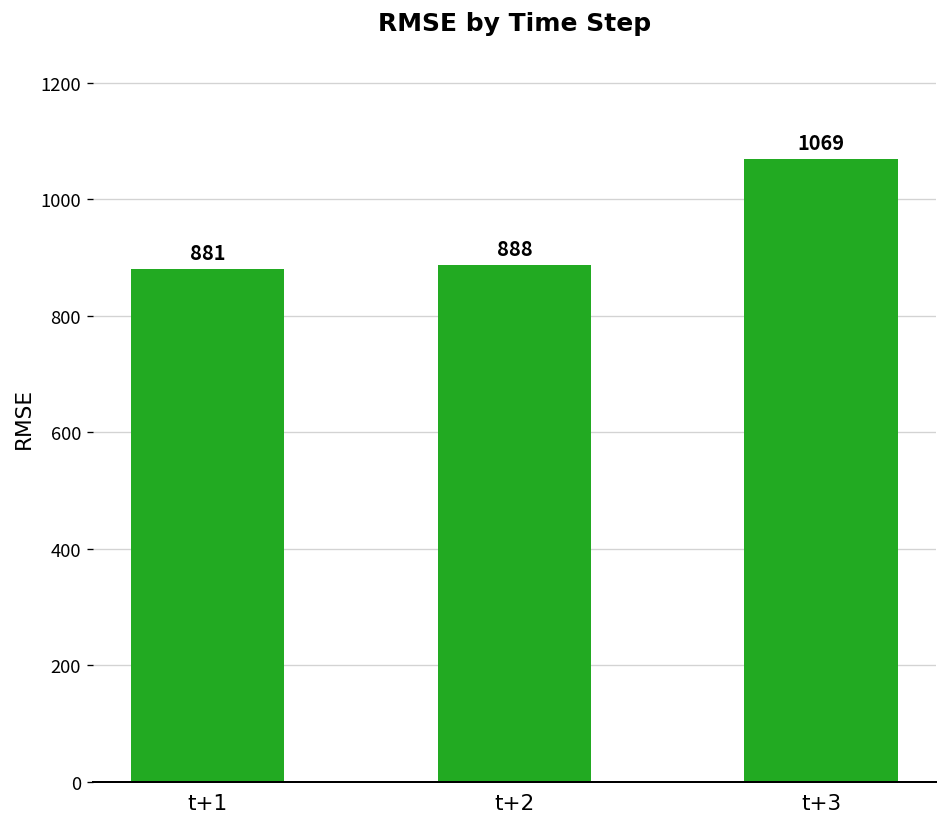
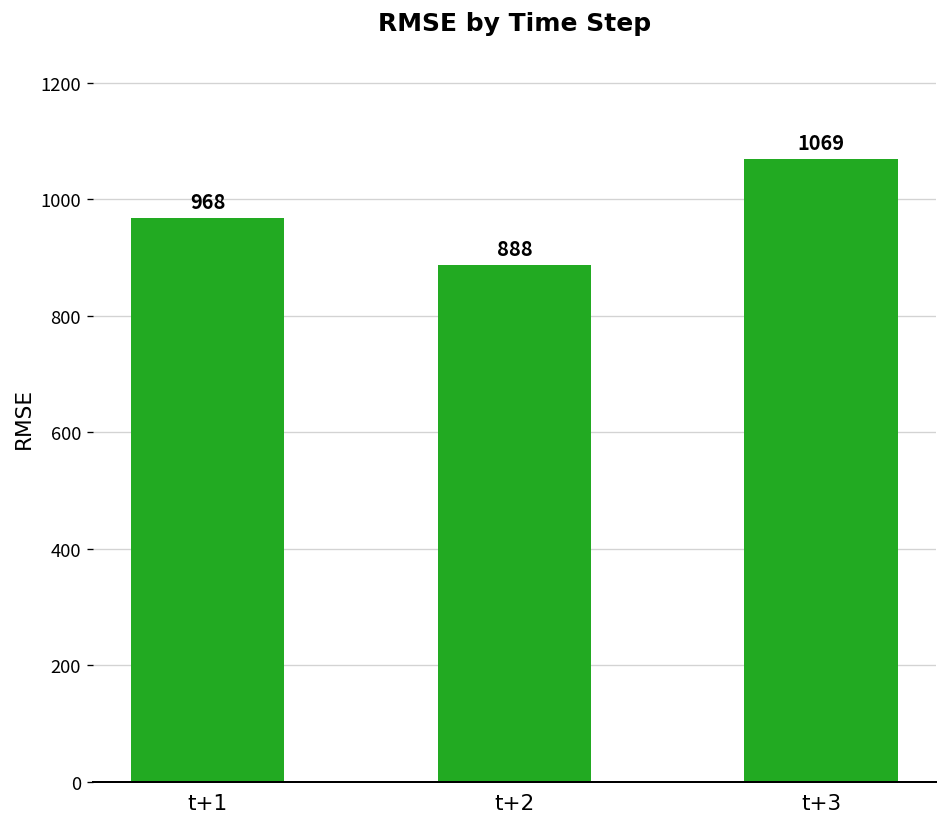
t+1: 881 -> 968
